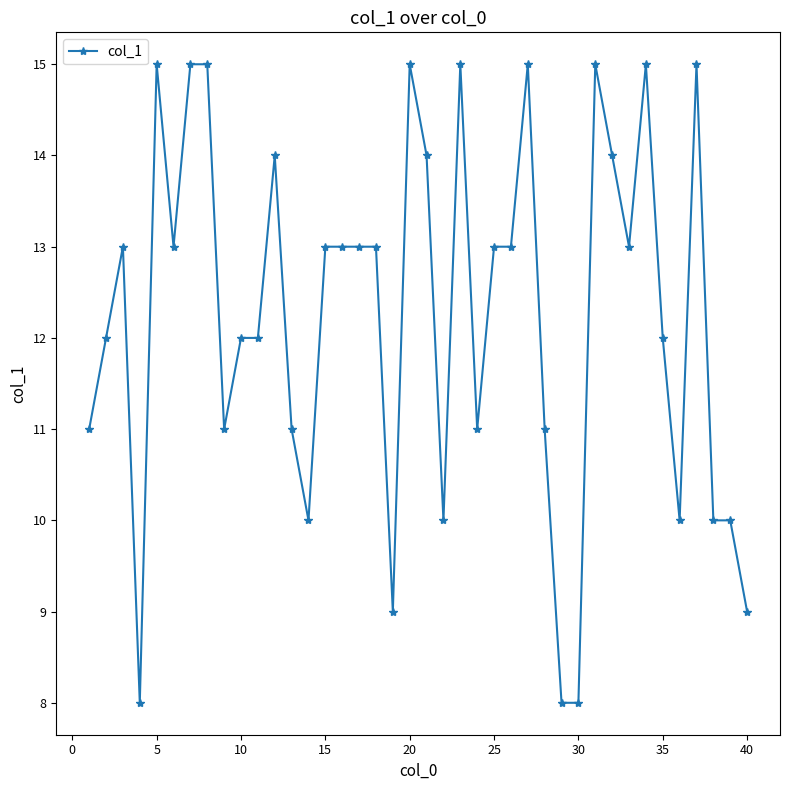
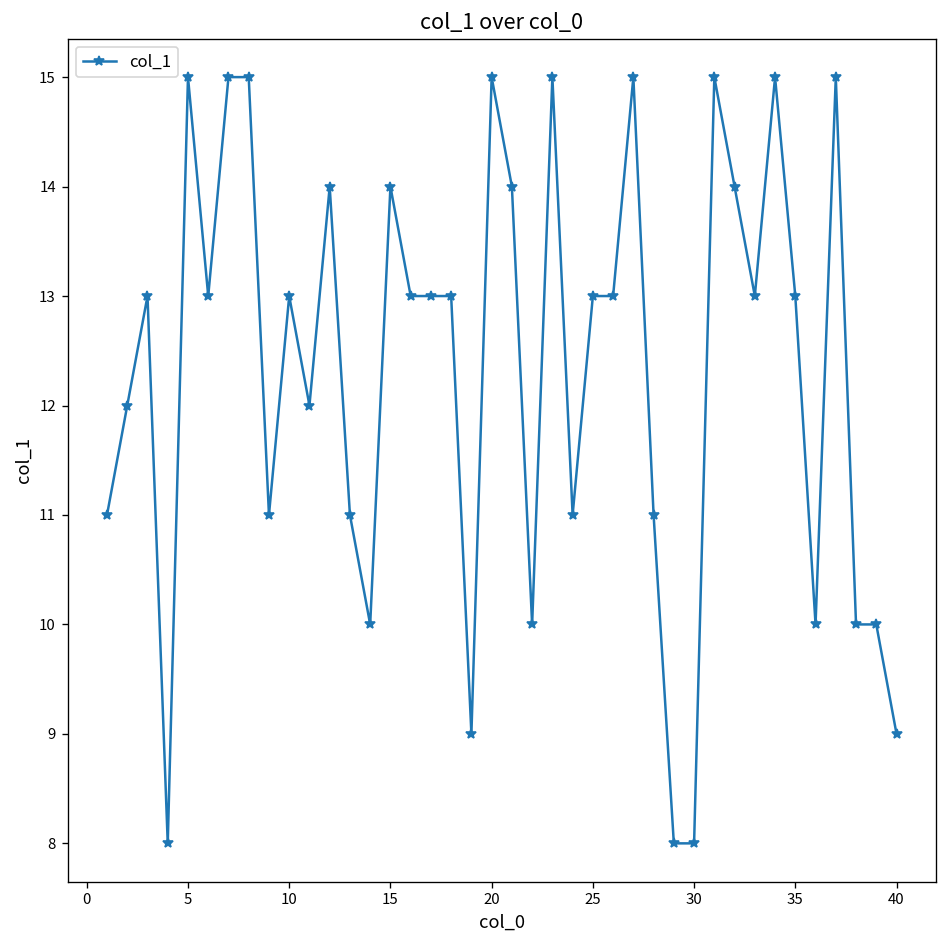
10: 12 -> 13
15: 13 -> 14
35: 12 -> 13
